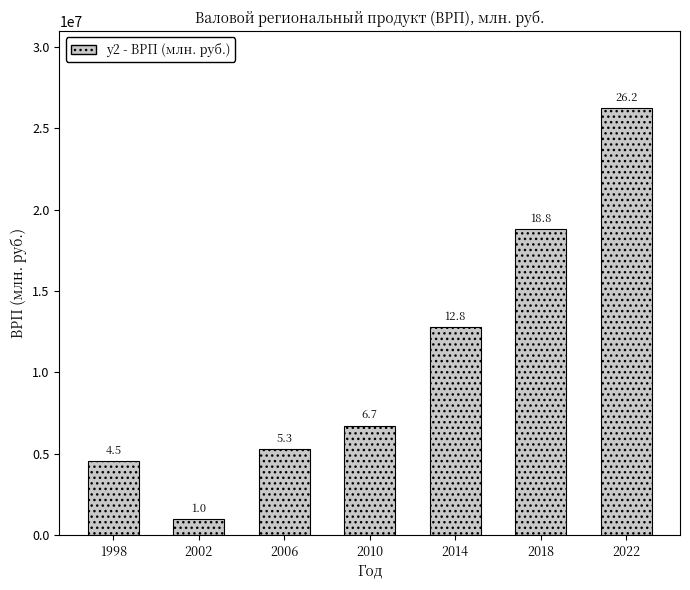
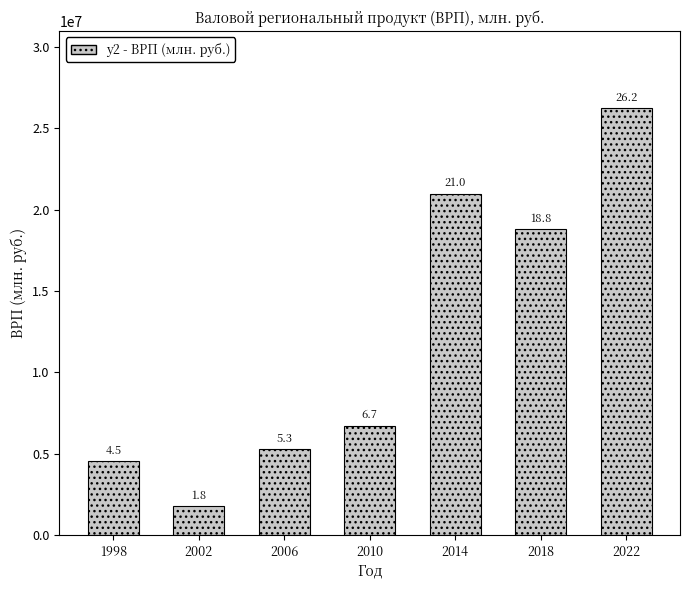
2002: 1.0 -> 1.8
2014: 12.8 -> 21.0
